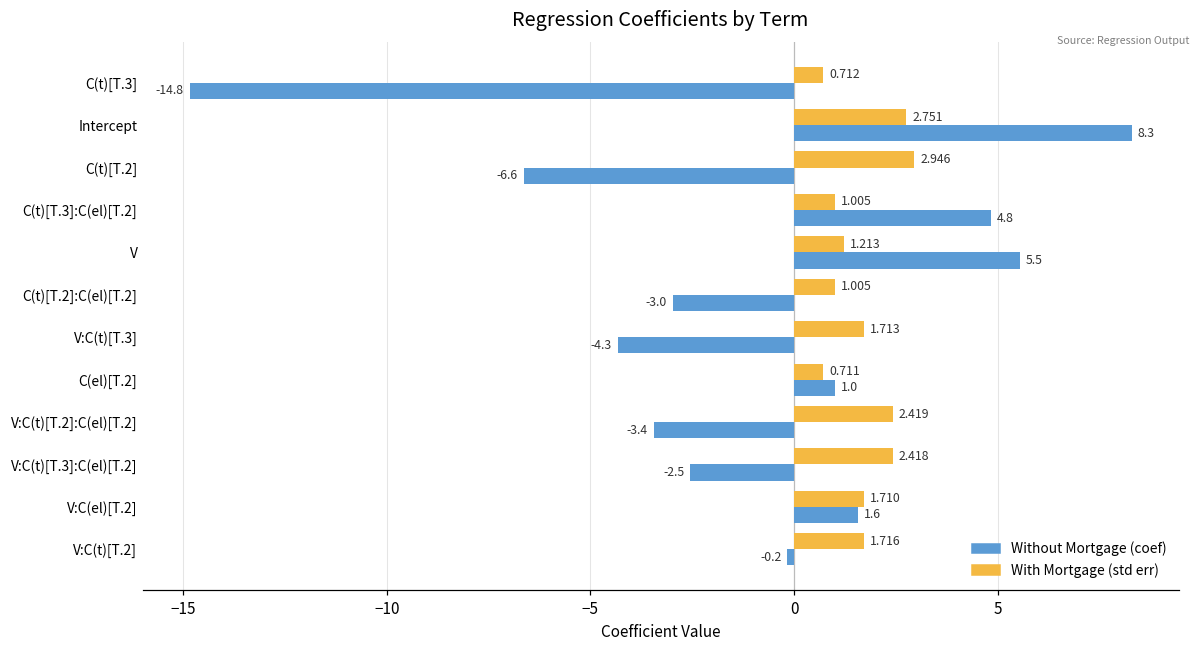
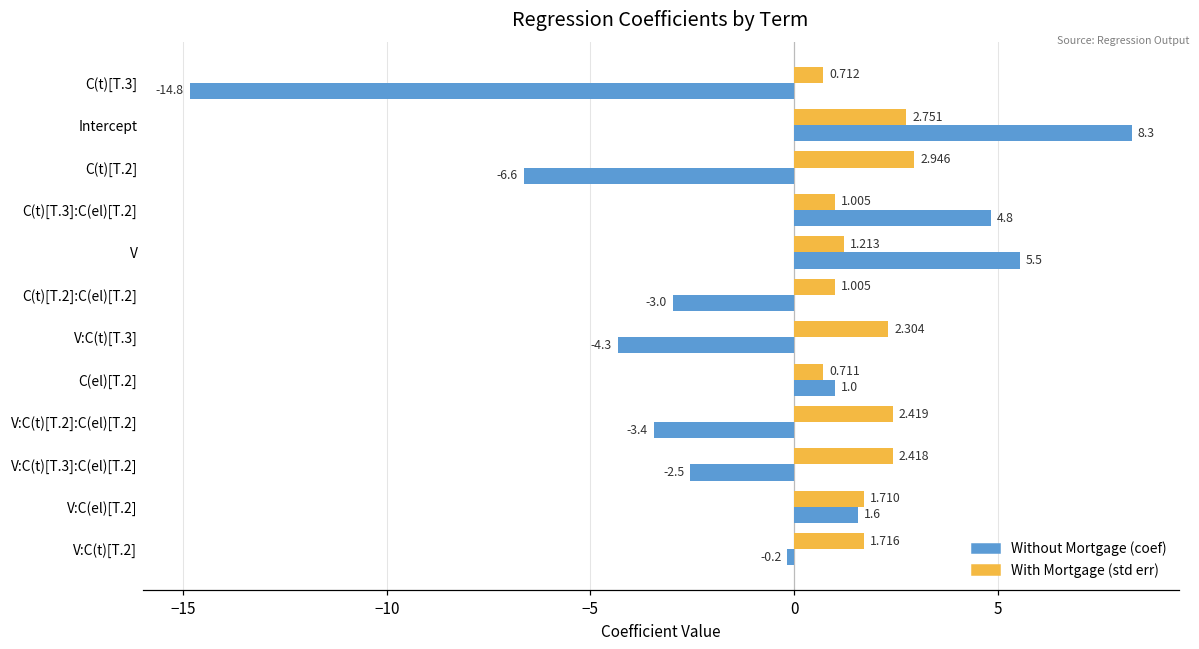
With Mortgage (std err), V:C(t)[T.3]: 1.713 -> 2.304
